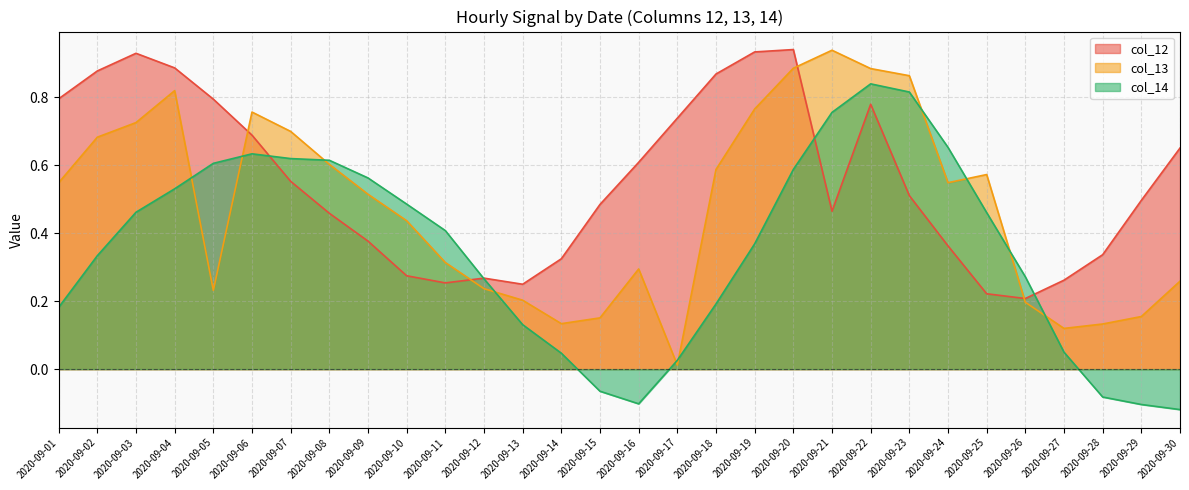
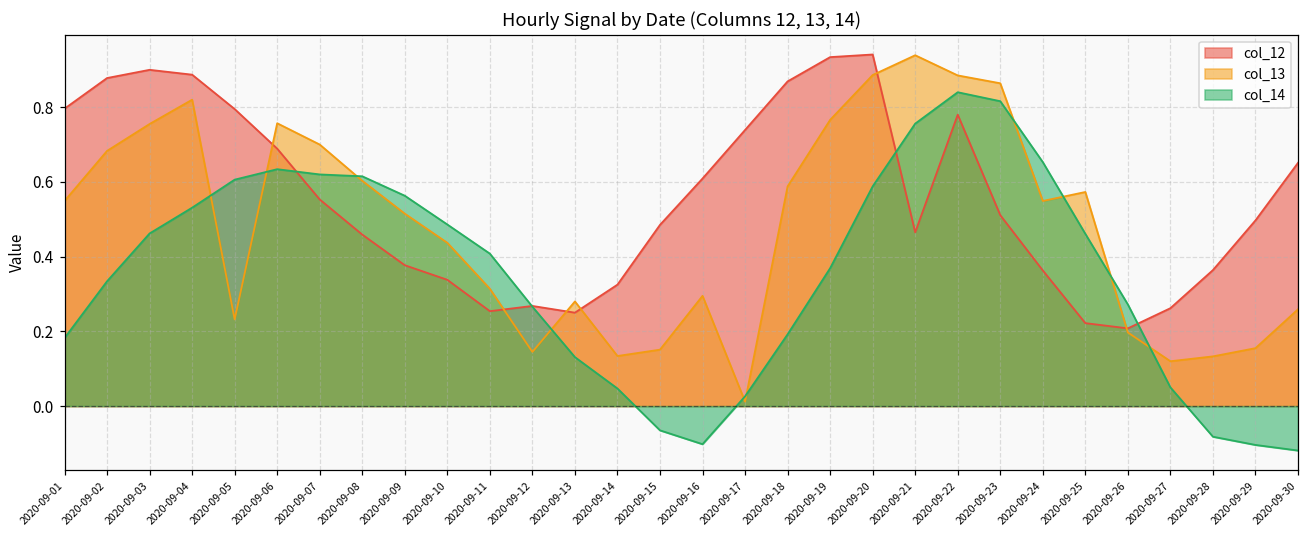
col_12, 2020-09-03: 0.93 -> 0.90
col_13, 2020-09-03: 0.73 -> 0.76
col_12, 2020-09-10: 0.28 -> 0.34
col_13, 2020-09-12: 0.24 -> 0.15
col_13, 2020-09-13: 0.20 -> 0.28
col_12, 2020-09-28: 0.34 -> 0.36
